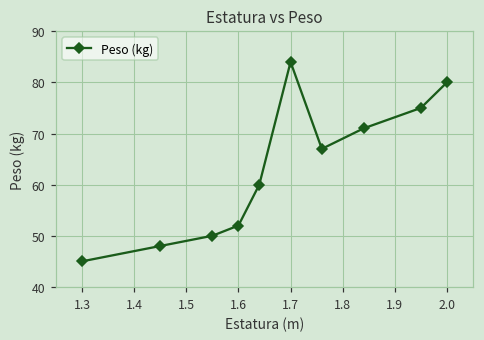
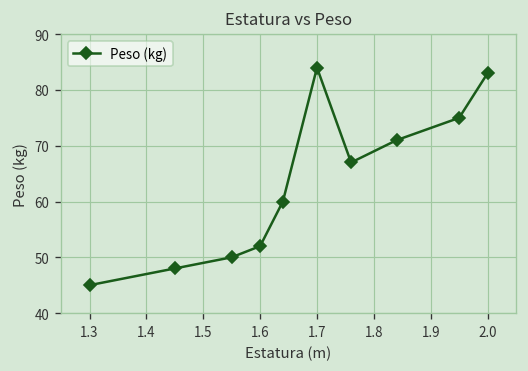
2.0: 80 -> 83
